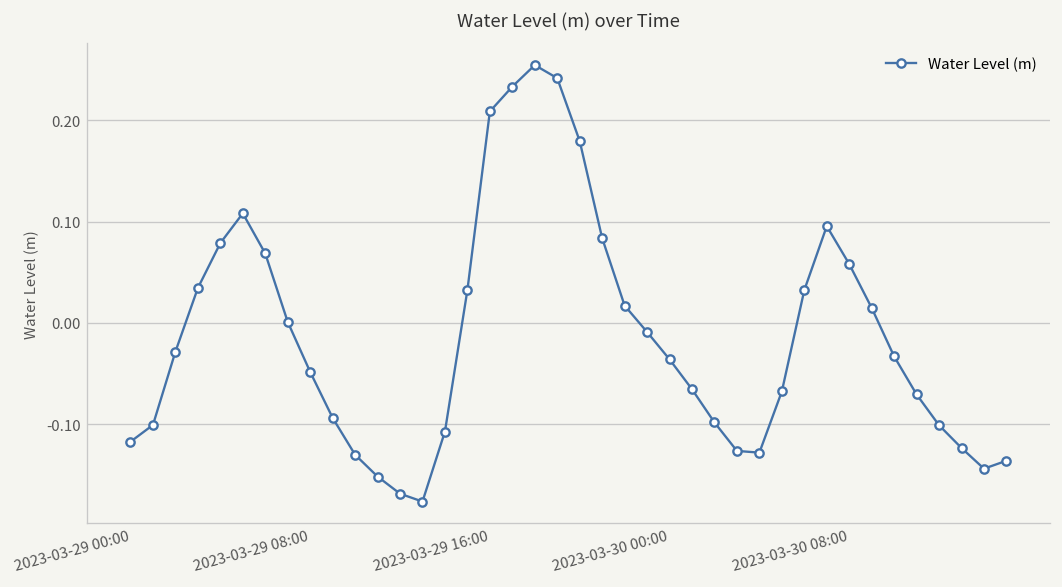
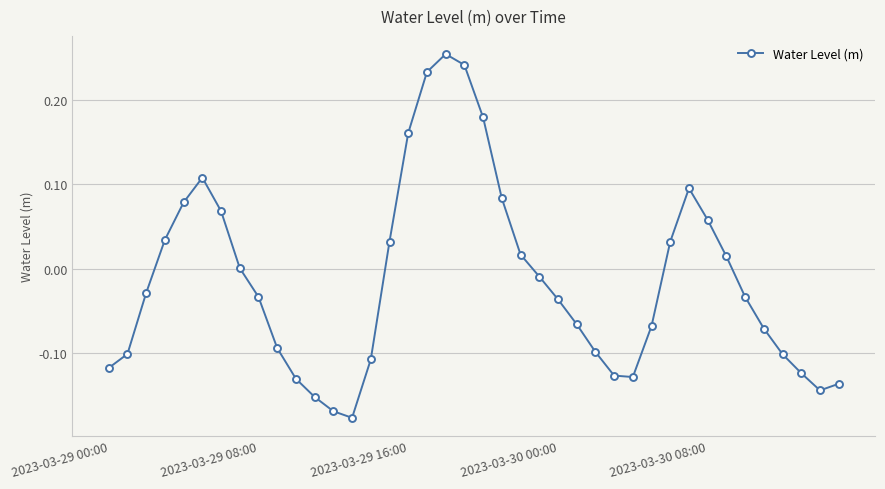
2023-03-29 08:00: -0.05 -> -0.03
2023-03-29 16:00: 0.21 -> 0.16
